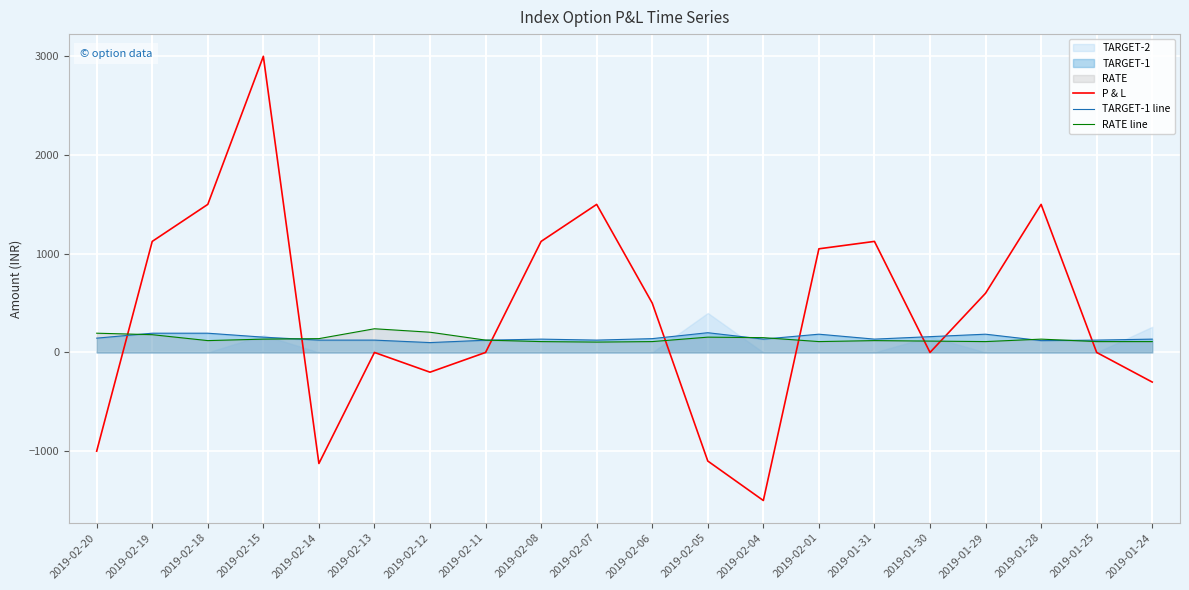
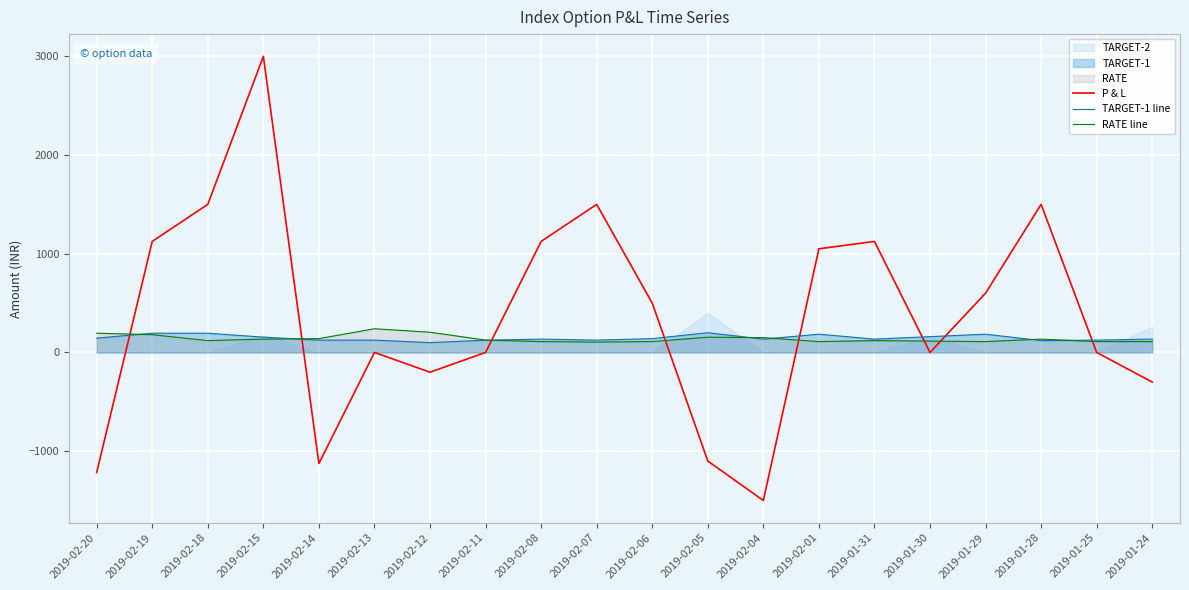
P & L, 2019-02-20: -1000 -> -1200
